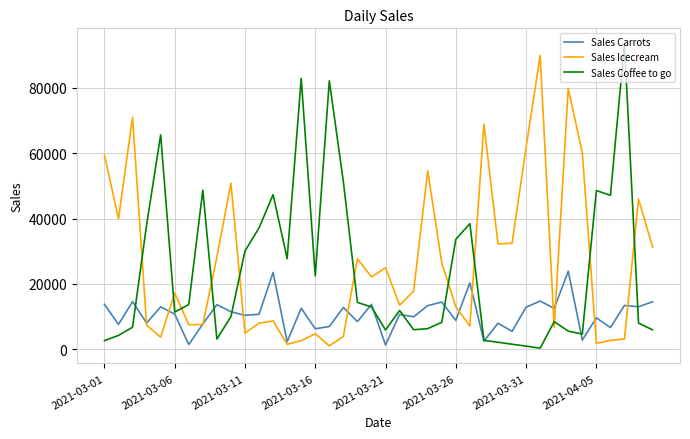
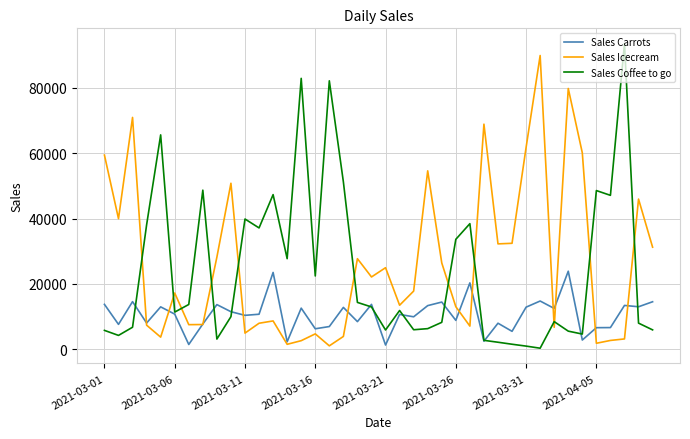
Sales Coffee to go, 2021-03-01: 3000 -> 6000
Sales Coffee to go, 2021-03-11: 30000 -> 40000
Sales Carrots, 2021-04-05: 10000 -> 7000
